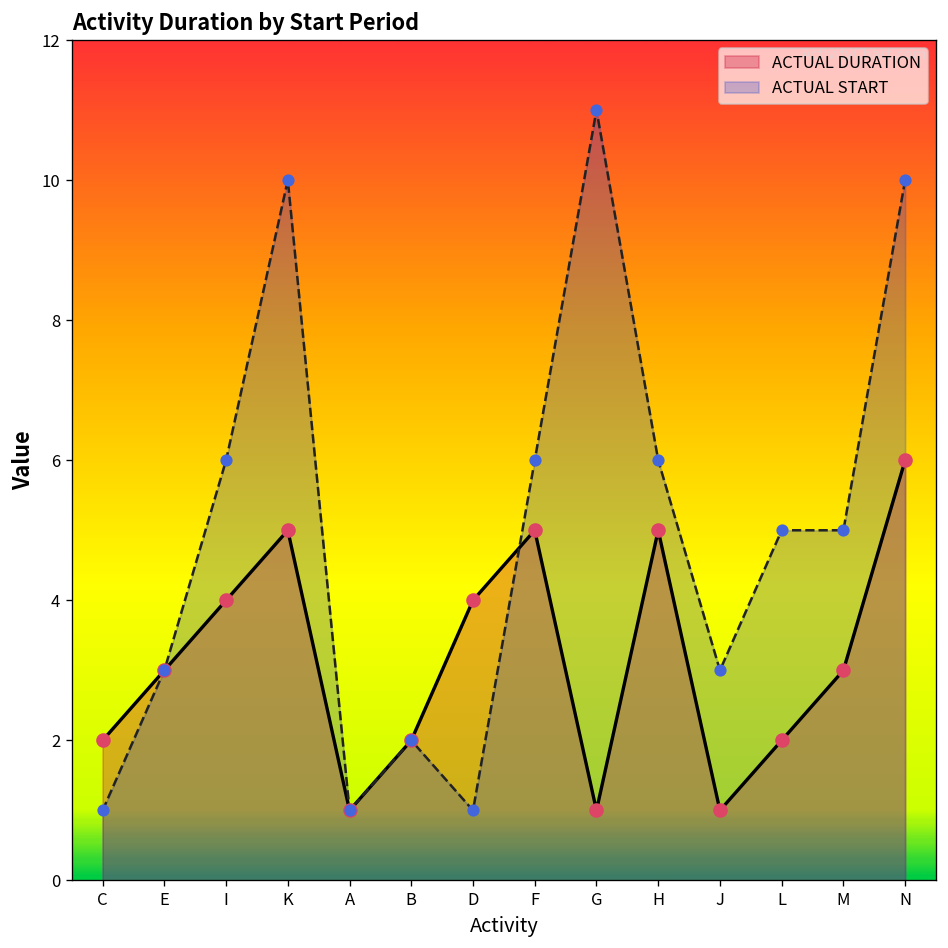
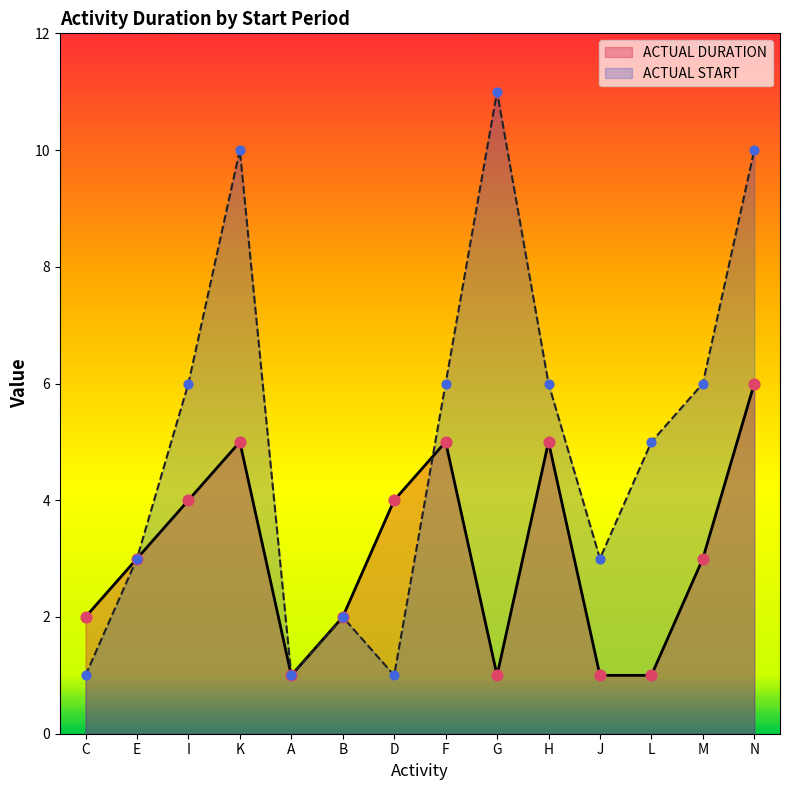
ACTUAL DURATION, L: 2 -> 1
ACTUAL START, M: 5 -> 6
